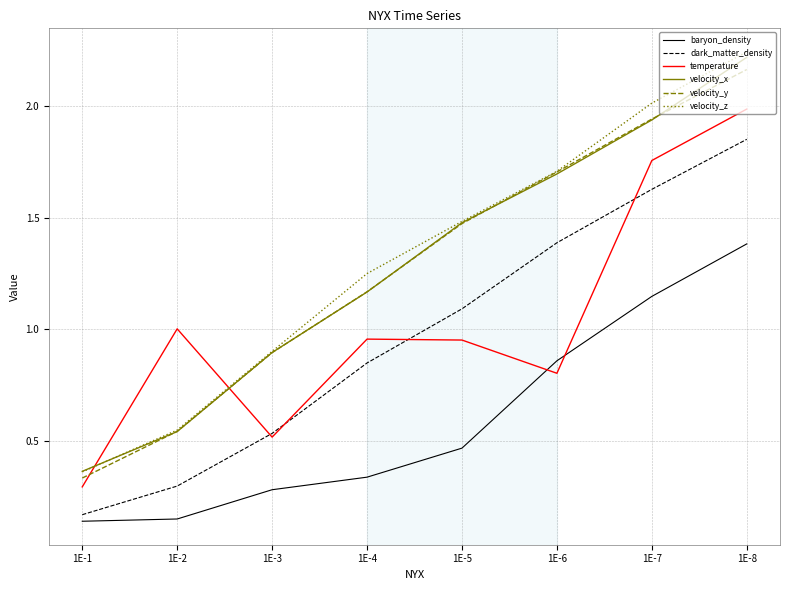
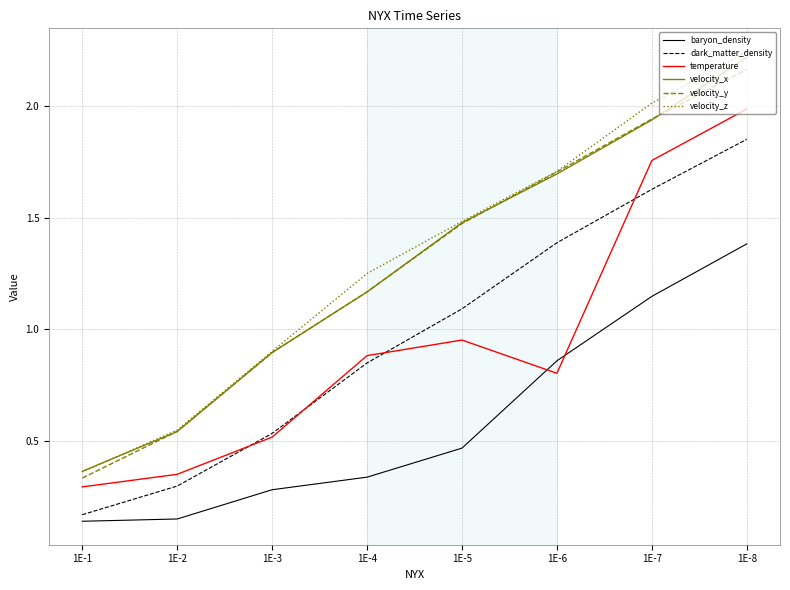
temperature, 1E-2: 1.00 -> 0.35
temperature, 1E-4: 0.96 -> 0.88
